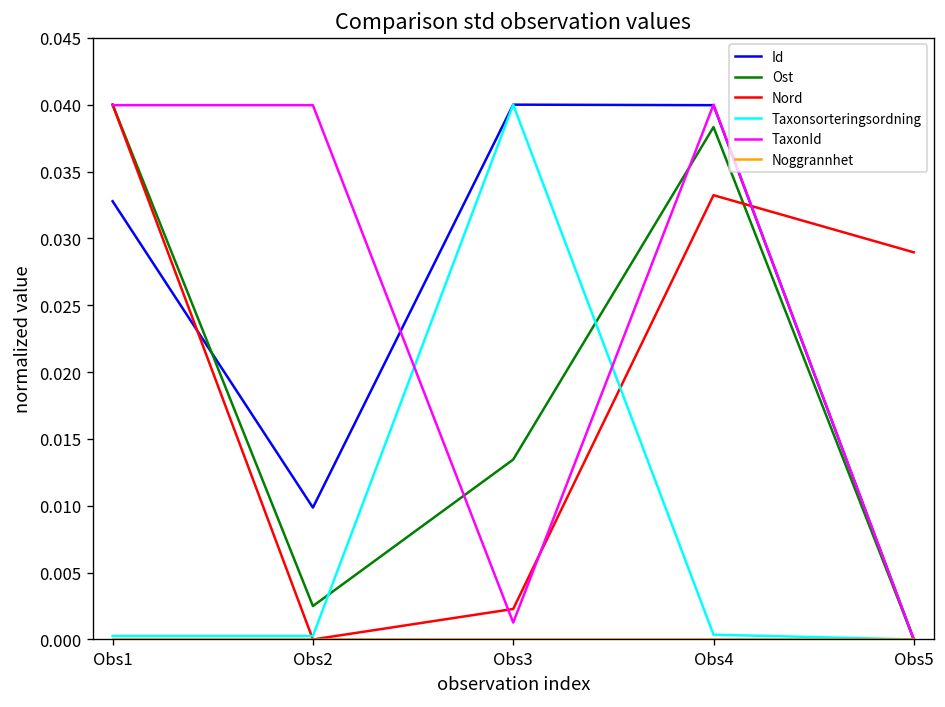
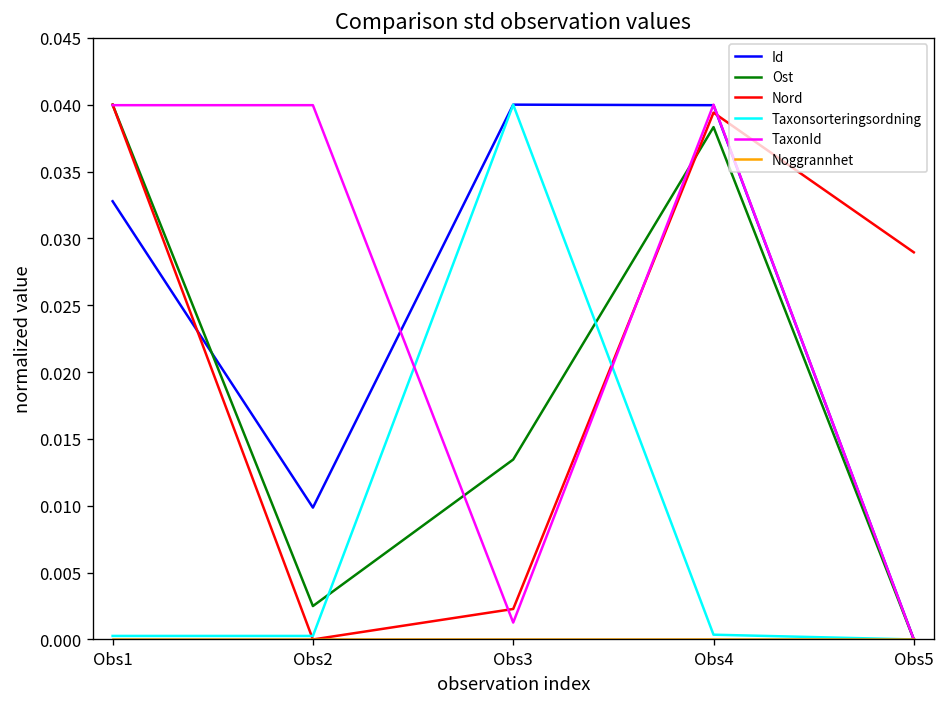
Nord, Obs4: 0.0332 -> 0.0394
